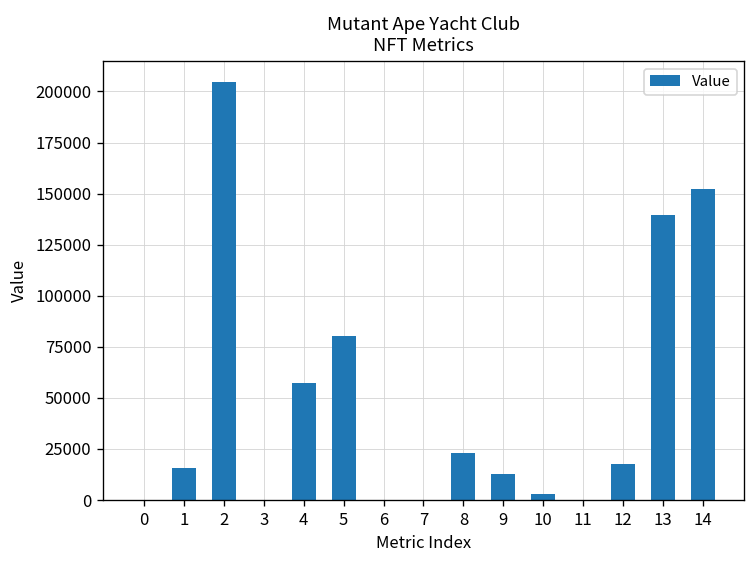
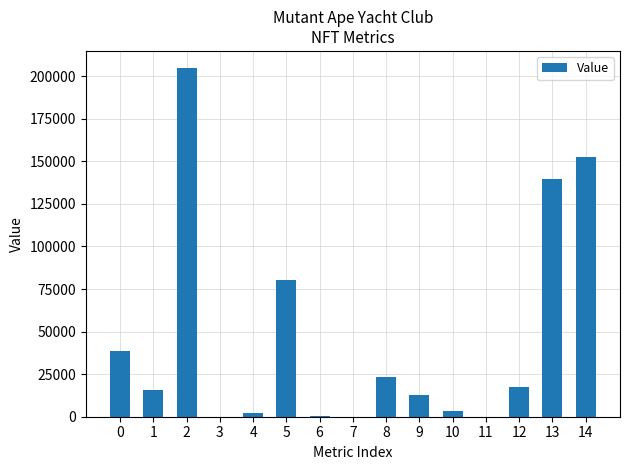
0: 0 -> 38000
4: 57000 -> 2000
